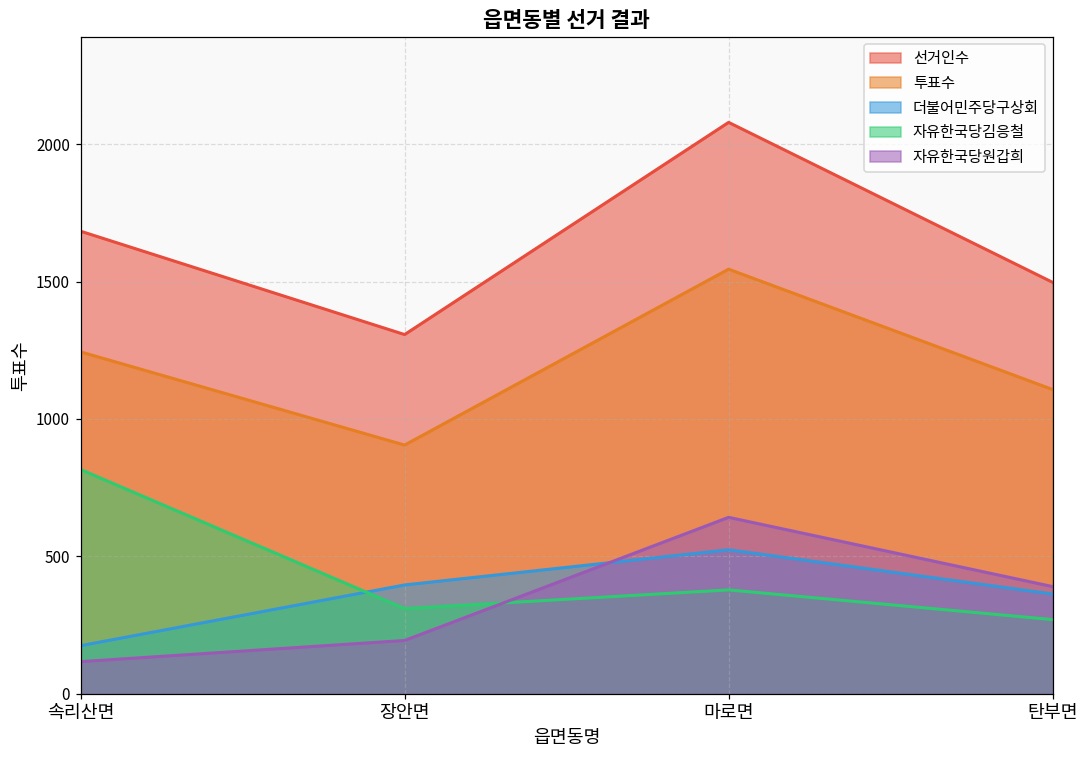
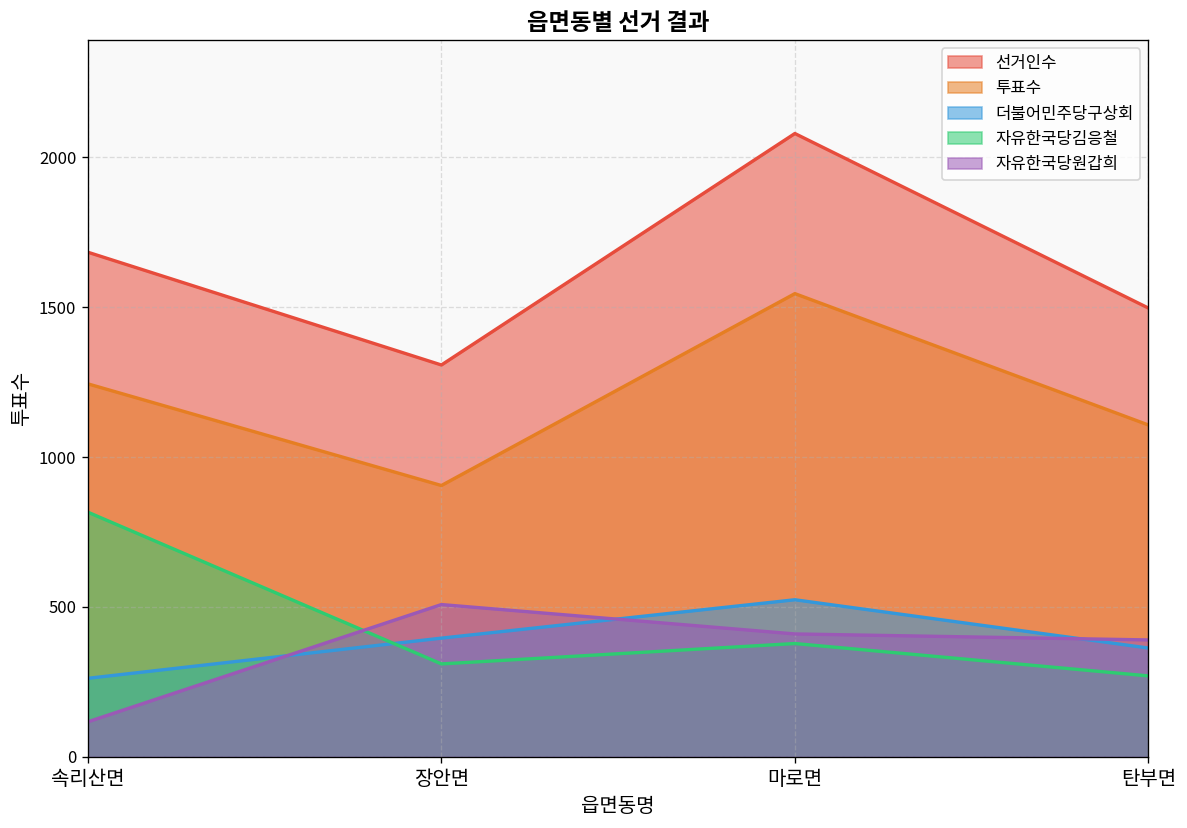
더불어민주당구상회, 속리산면: 180 -> 260
자유한국당원갑희, 장안면: 190 -> 510
자유한국당원갑희, 마로면: 640 -> 410
